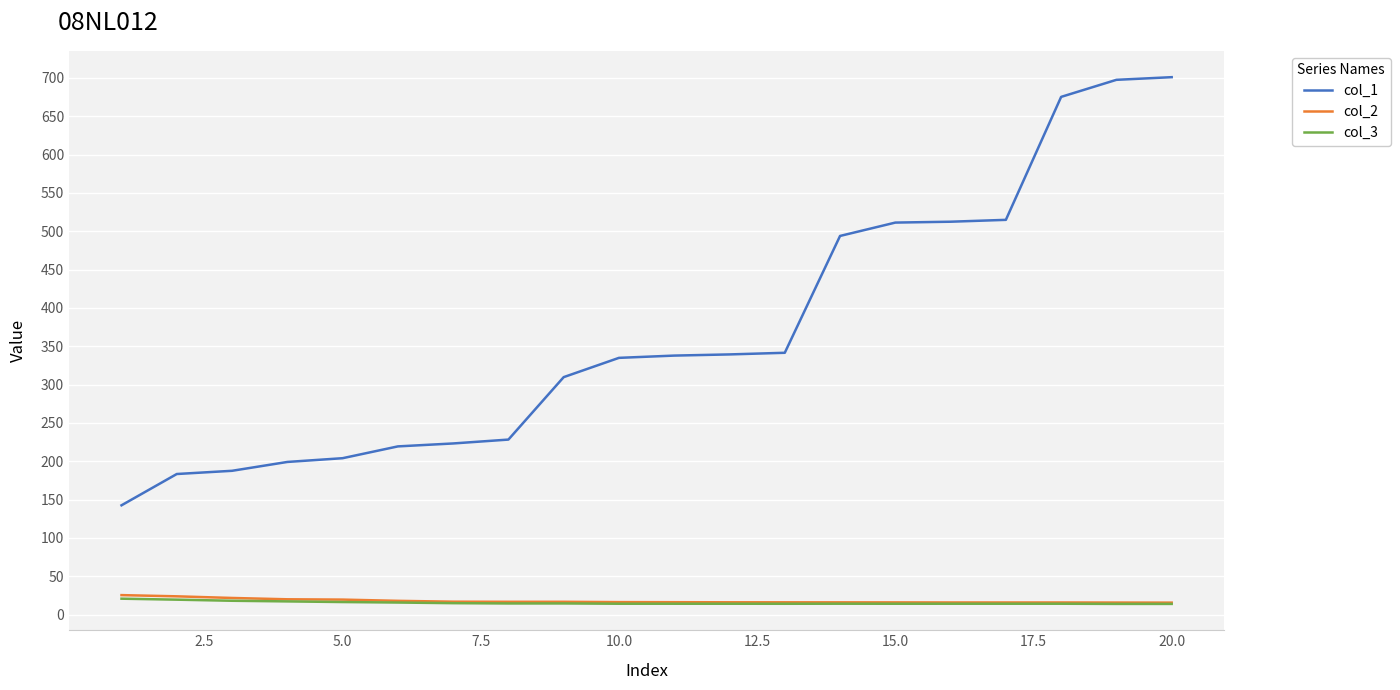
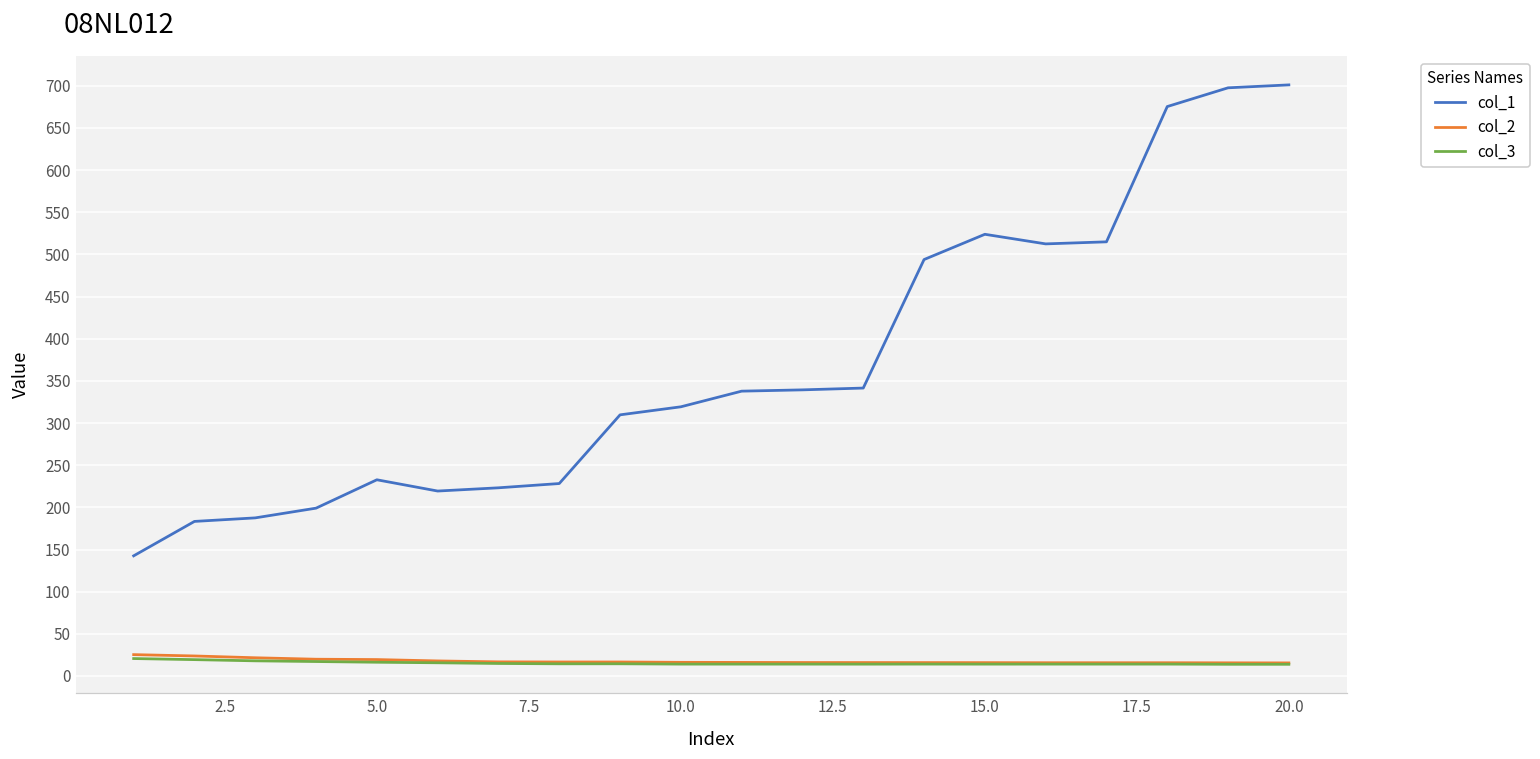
col_1, 5.0: 200 -> 230
col_1, 10.0: 330 -> 320
col_1, 15.0: 510 -> 520
